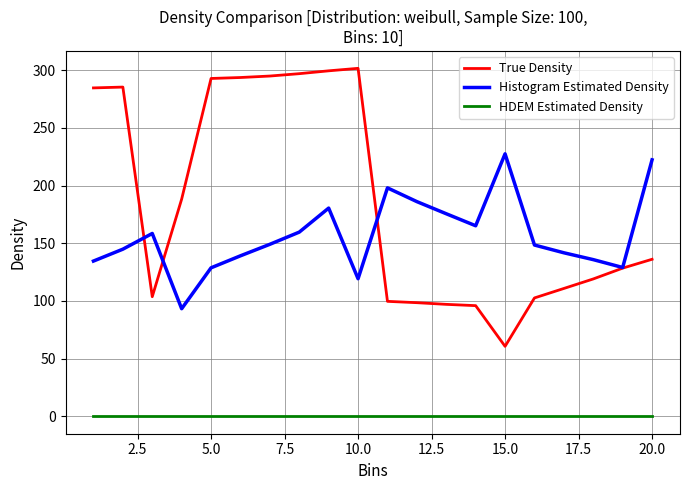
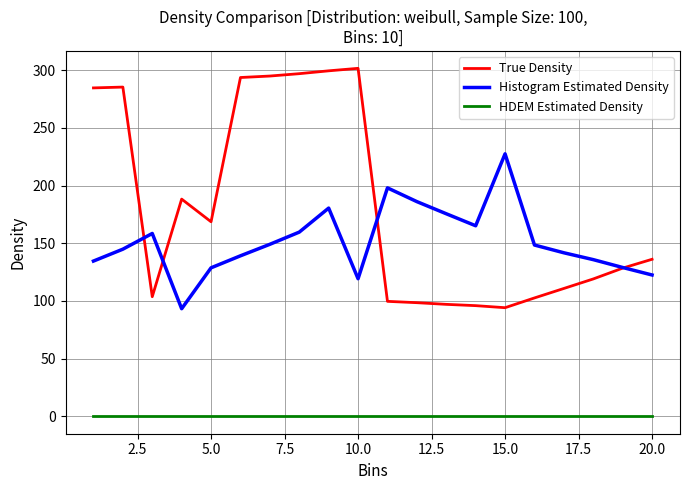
True Density, 5.0: 293 -> 169
True Density, 15.0: 61 -> 94
Histogram Estimated Density, 20.0: 222 -> 123
